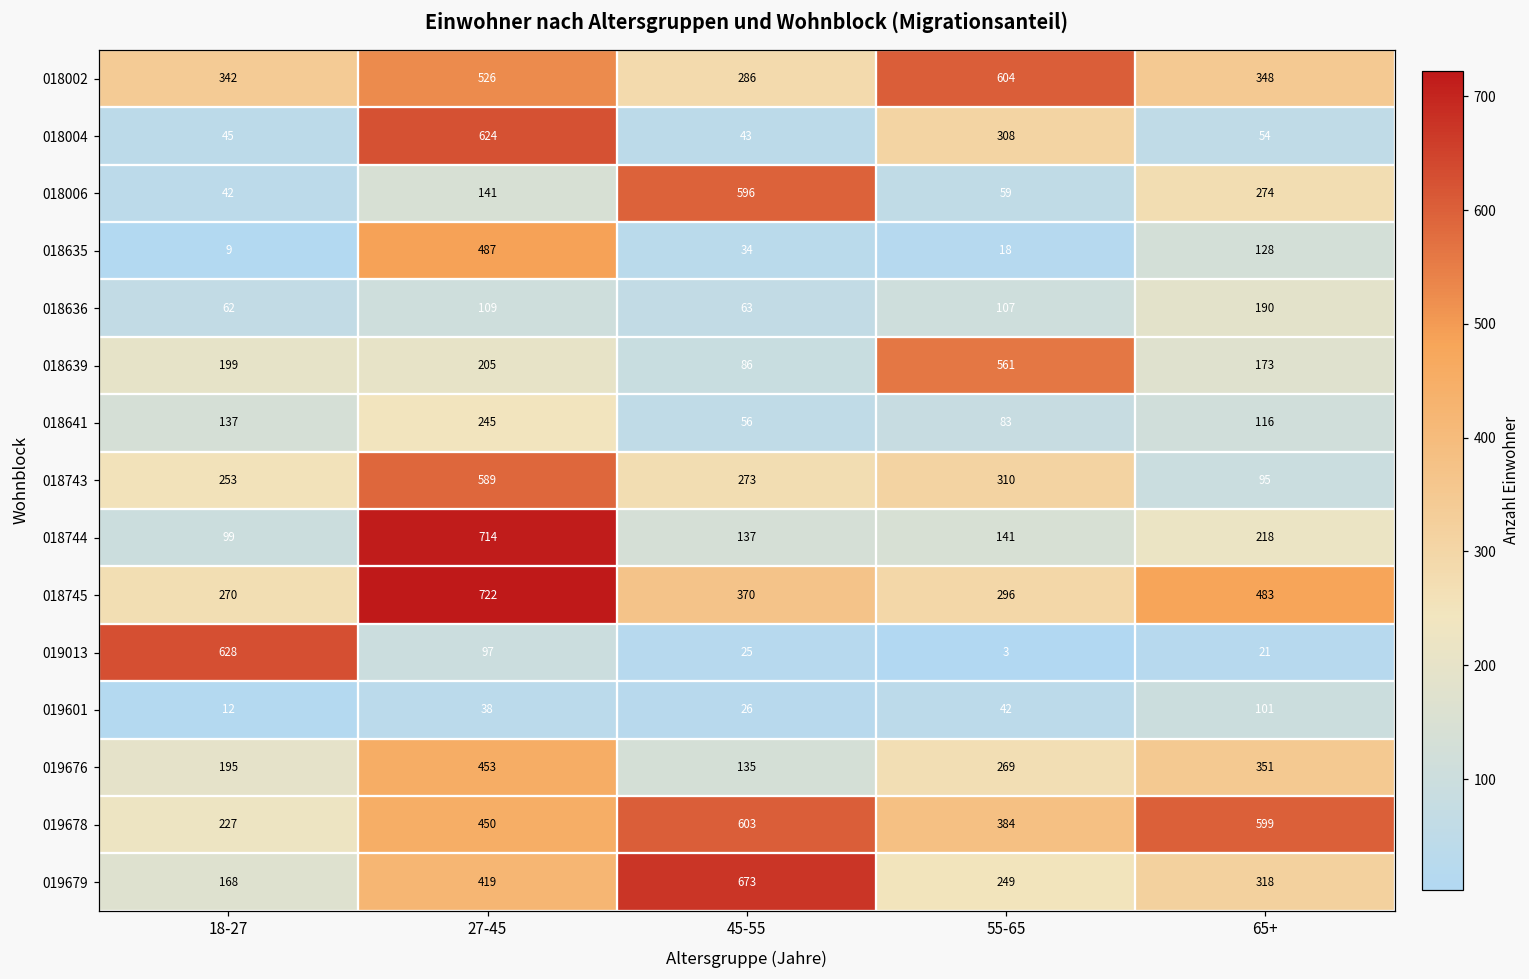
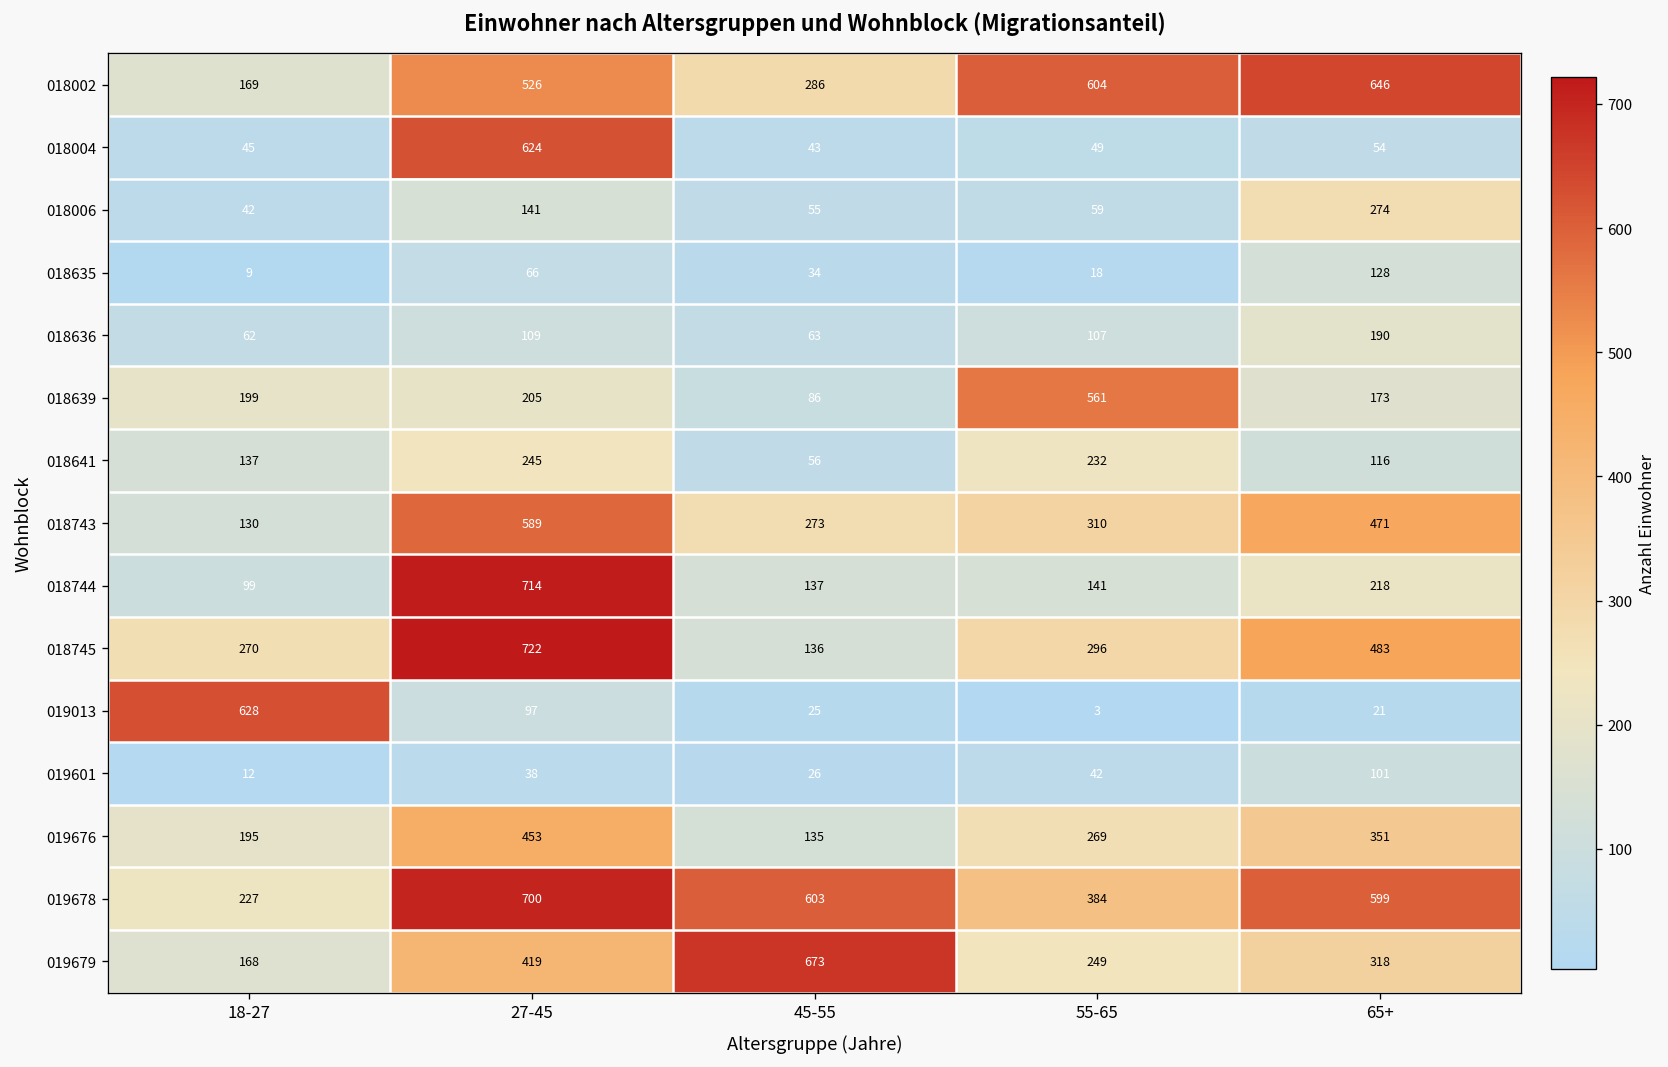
018002, 18-27: 342 -> 169
018002, 65+: 348 -> 646
018004, 55-65: 308 -> 49
018006, 45-55: 596 -> 55
018635, 27-45: 487 -> 66
018641, 55-65: 83 -> 232
018743, 18-27: 253 -> 130
018743, 65+: 95 -> 471
018745, 45-55: 370 -> 136
019678, 27-45: 450 -> 700
